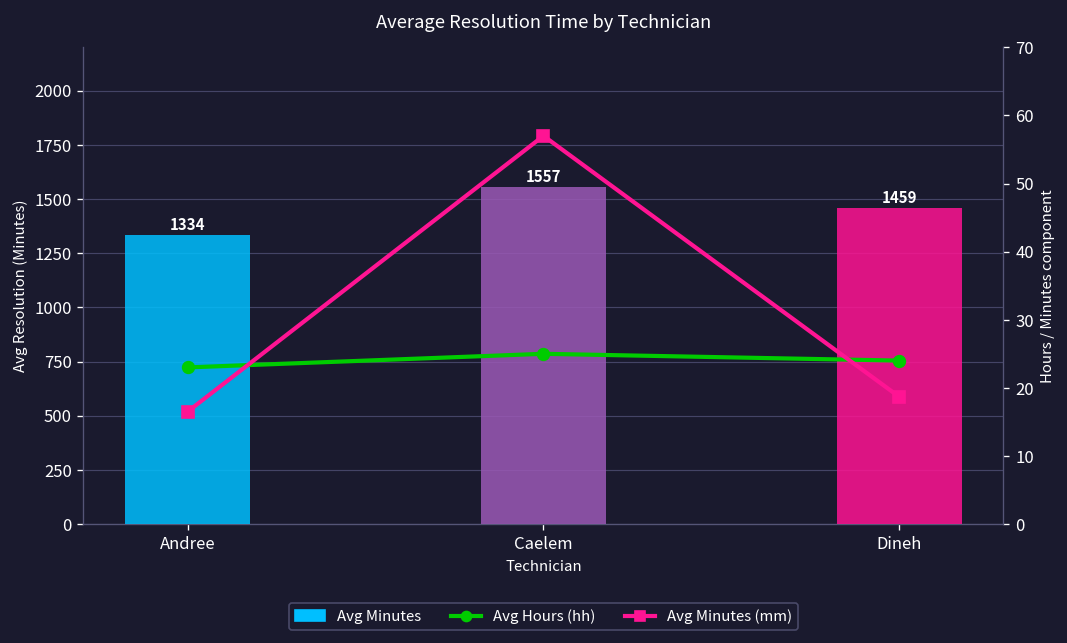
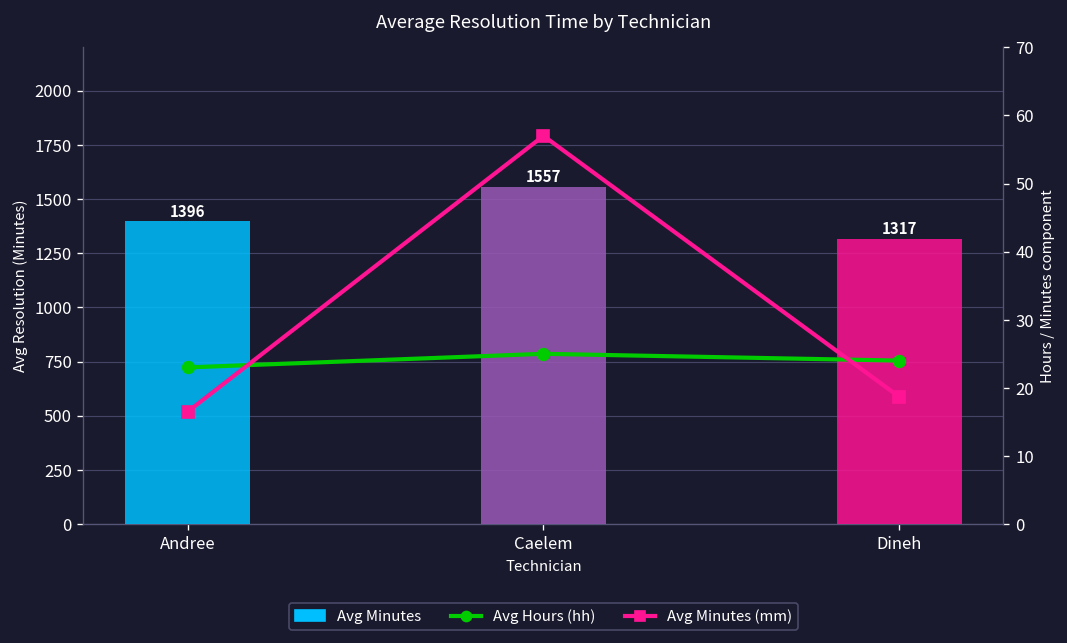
Avg Minutes, Andree: 1334 -> 1396
Avg Minutes, Dineh: 1459 -> 1317
